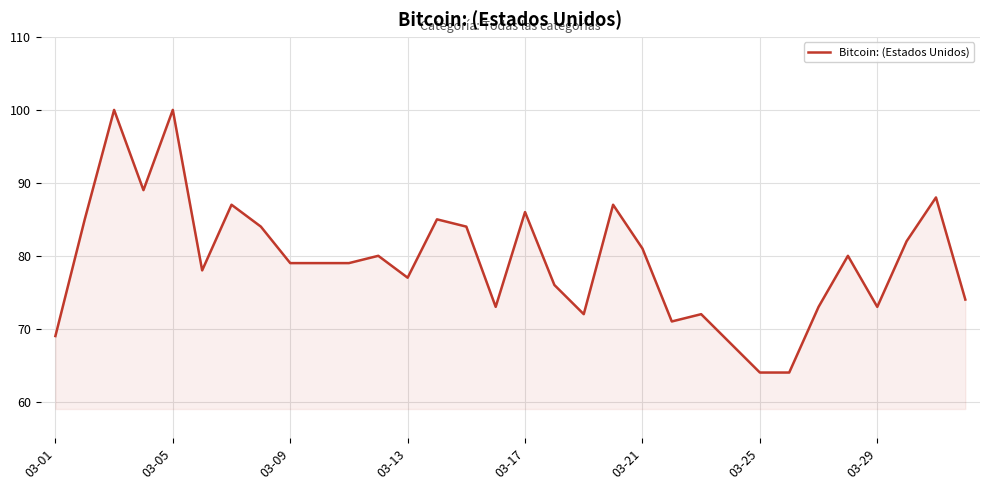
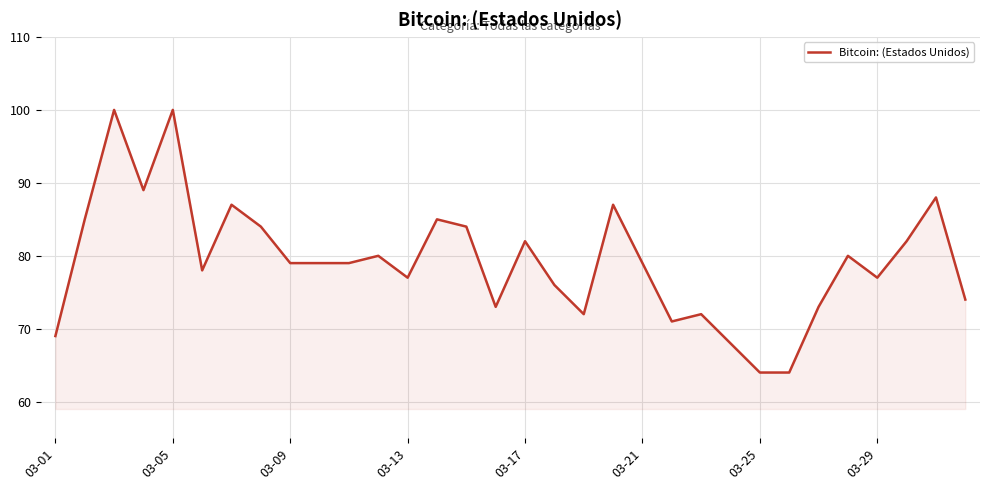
03-17: 86 -> 82
03-21: 81 -> 79
03-29: 73 -> 77
